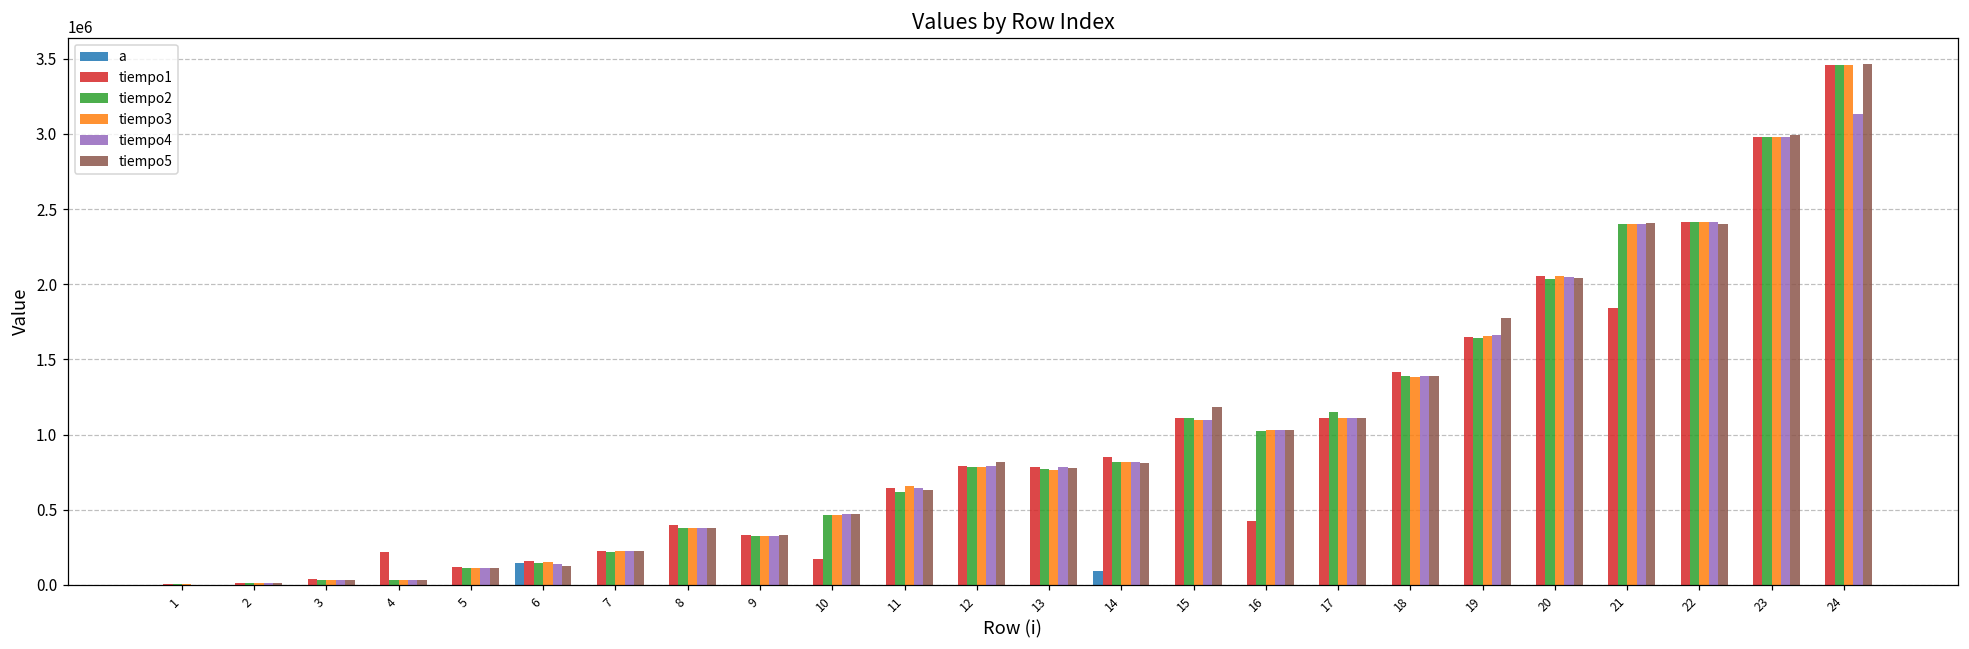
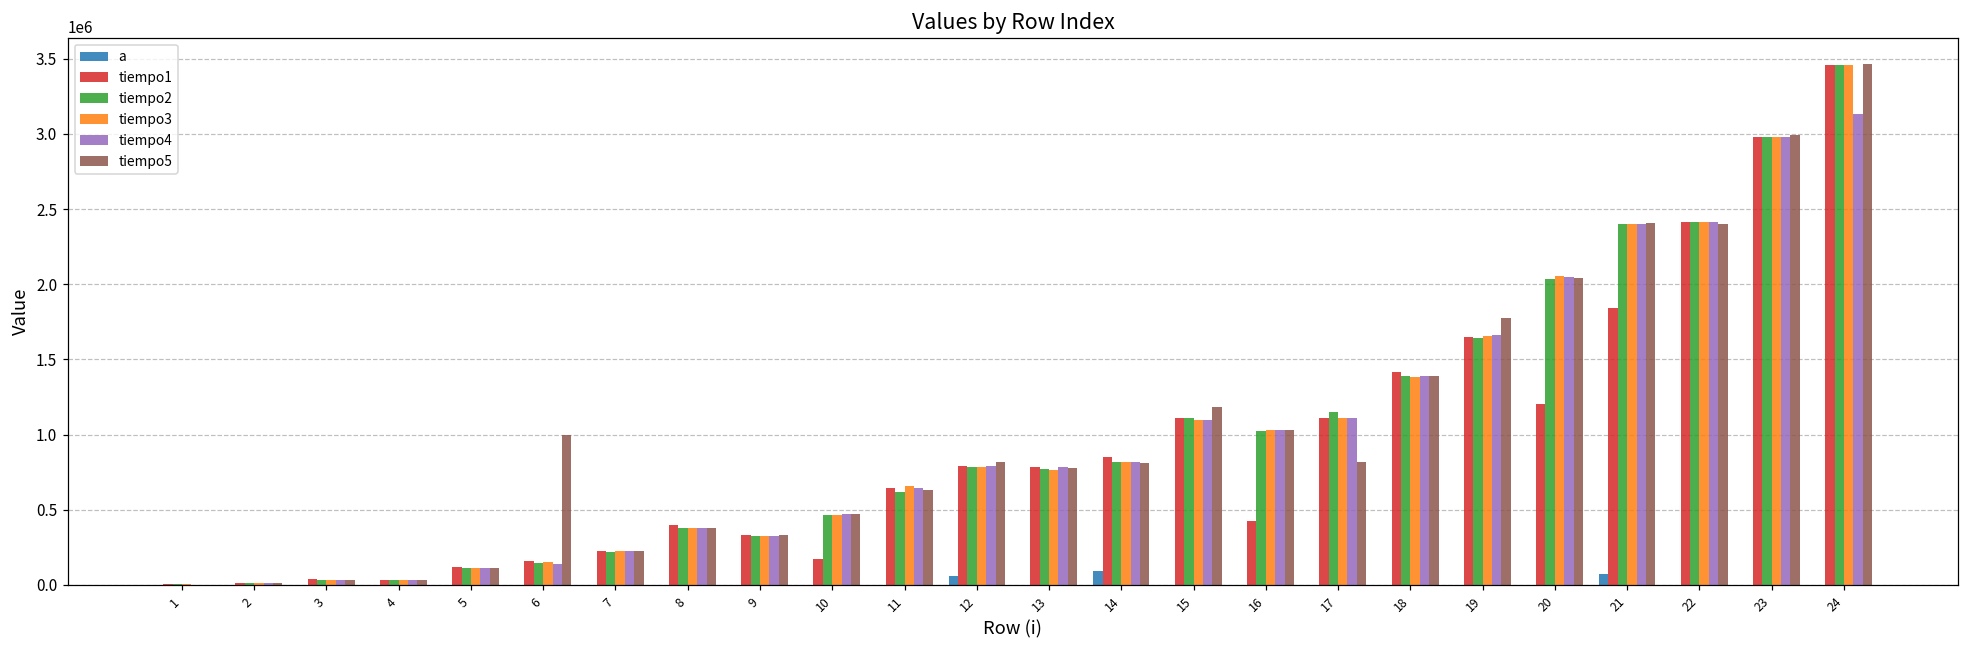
tiempo1, 4: 220000 -> 40000
a, 6: 150000 -> 0
tiempo5, 6: 130000 -> 1000000
a, 12: 0 -> 60000
tiempo5, 17: 1110000 -> 820000
tiempo1, 20: 2060000 -> 1200000
a, 21: 0 -> 80000
